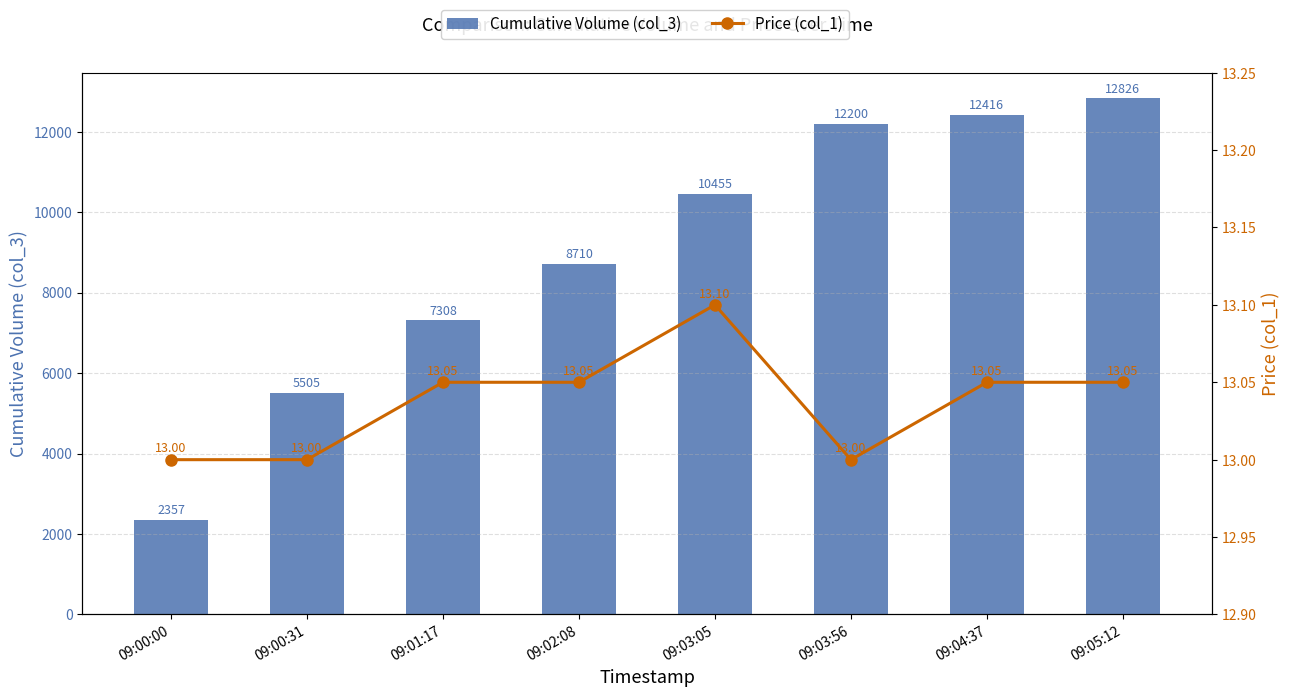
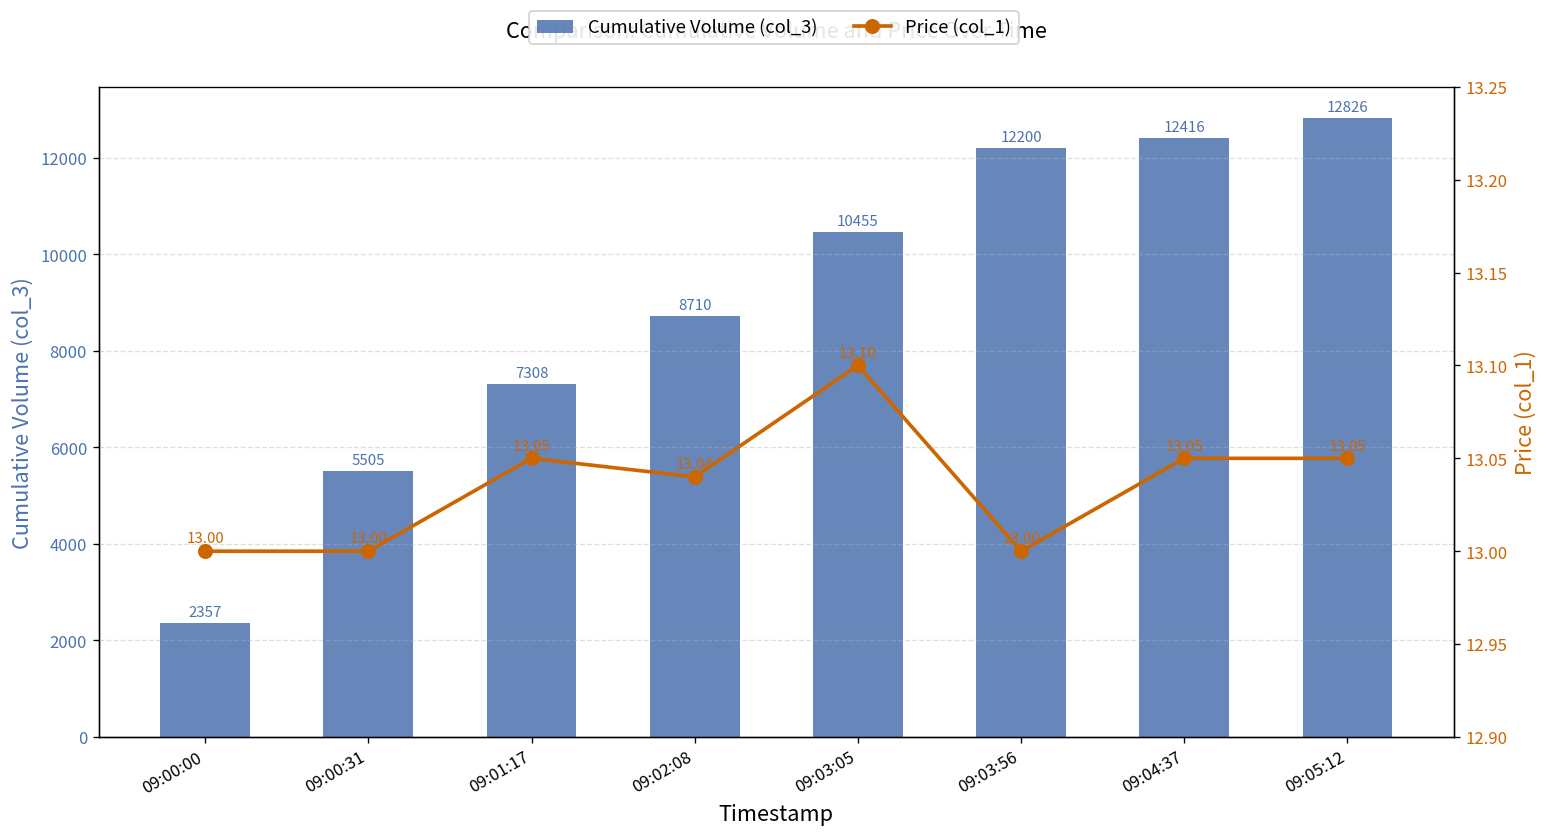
Price (col_1), 09:02:08: 13.05 -> 13.04
